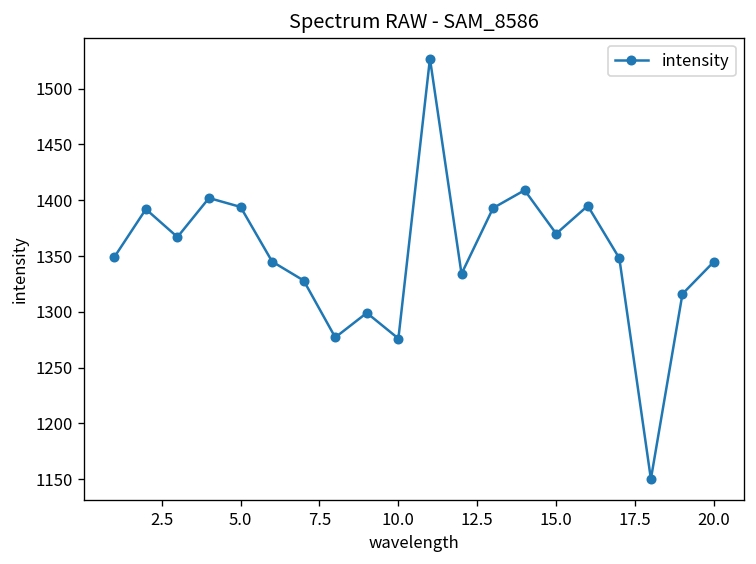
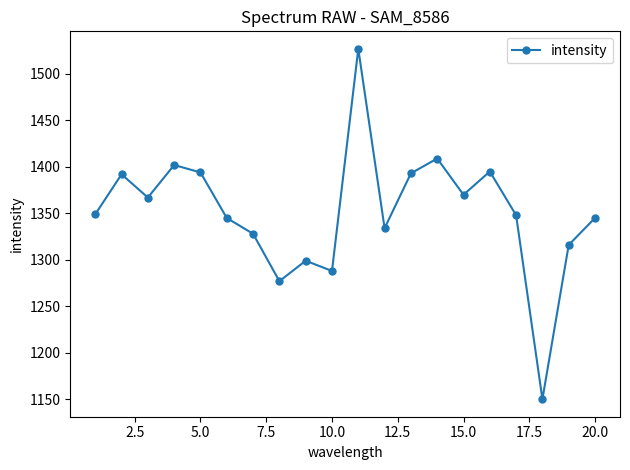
10.0: 1280 -> 1290
